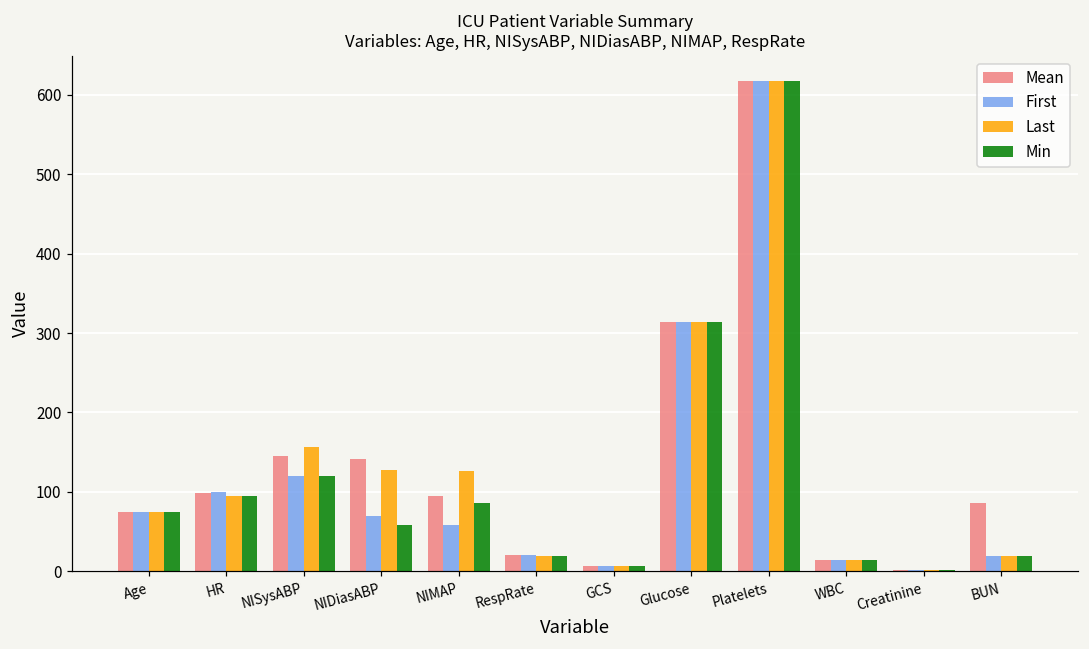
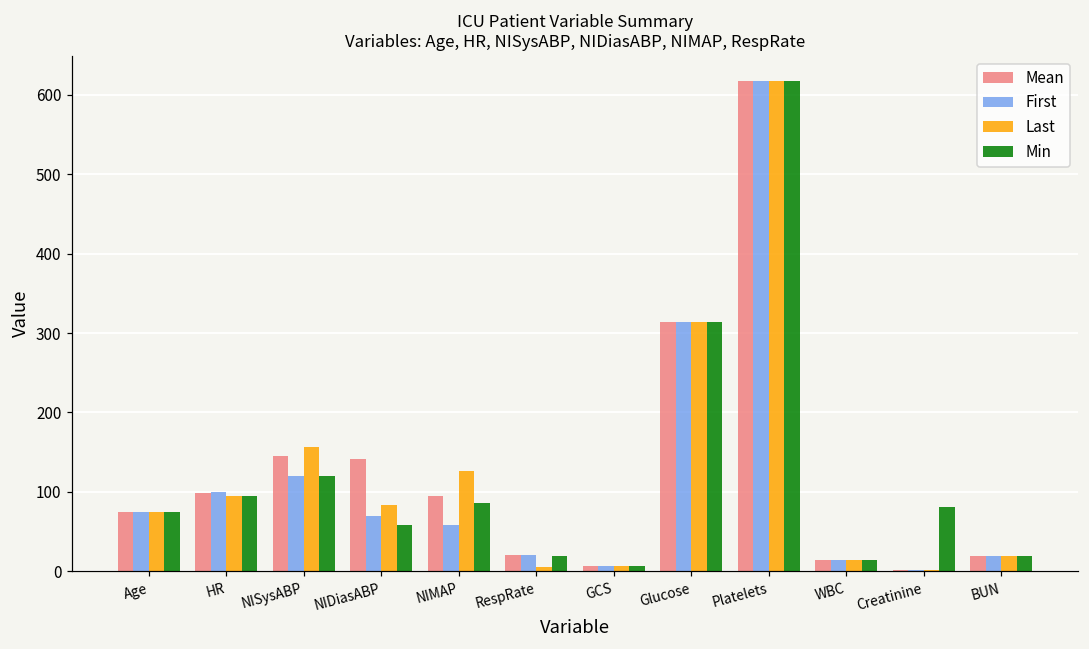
Last, NIDiasABP: 130 -> 80
Last, RespRate: 20 -> 10
Min, Creatinine: 0 -> 80
Mean, BUN: 90 -> 20
